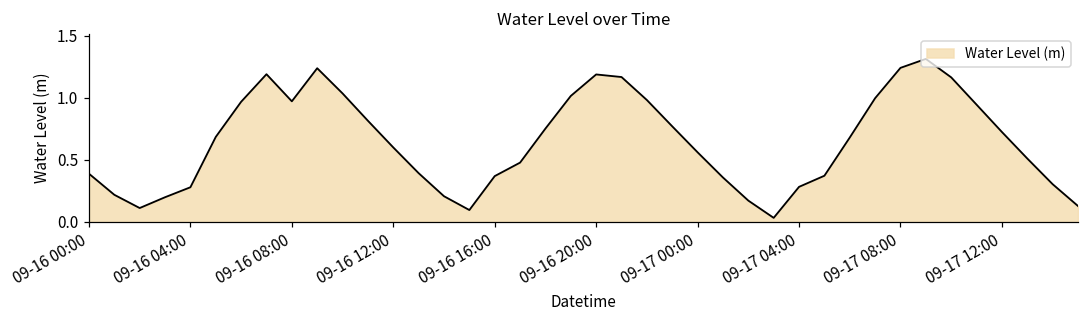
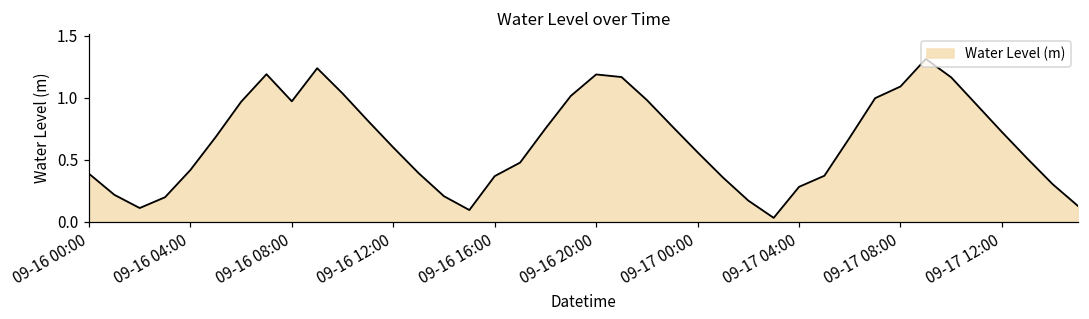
09-16 04:00: 0.28 -> 0.42
09-17 08:00: 1.24 -> 1.09
